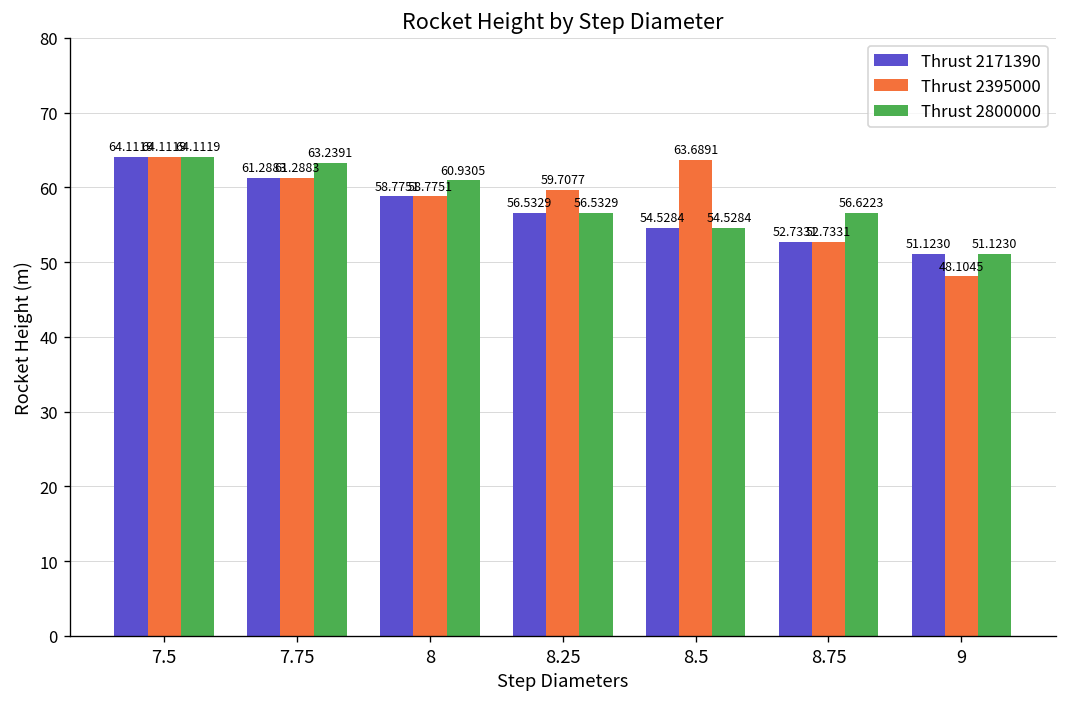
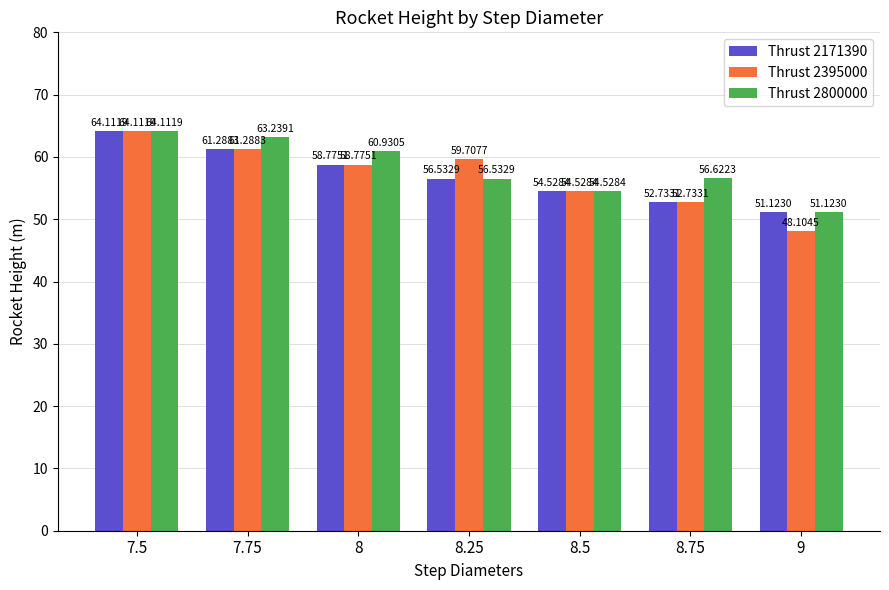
Thrust 2395000, 8.5: 63.6891 -> 54.5284
